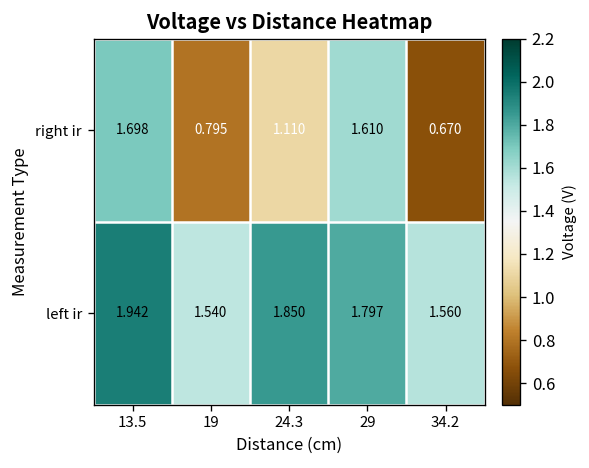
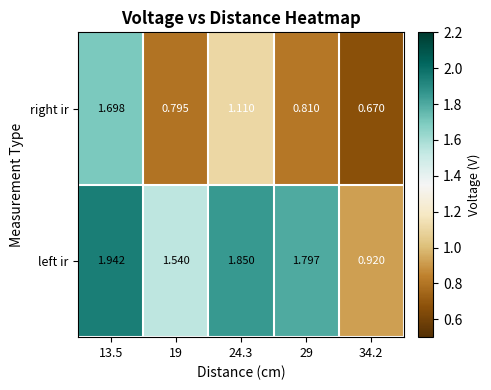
right ir, 29: 1.610 -> 0.810
left ir, 34.2: 1.560 -> 0.920
